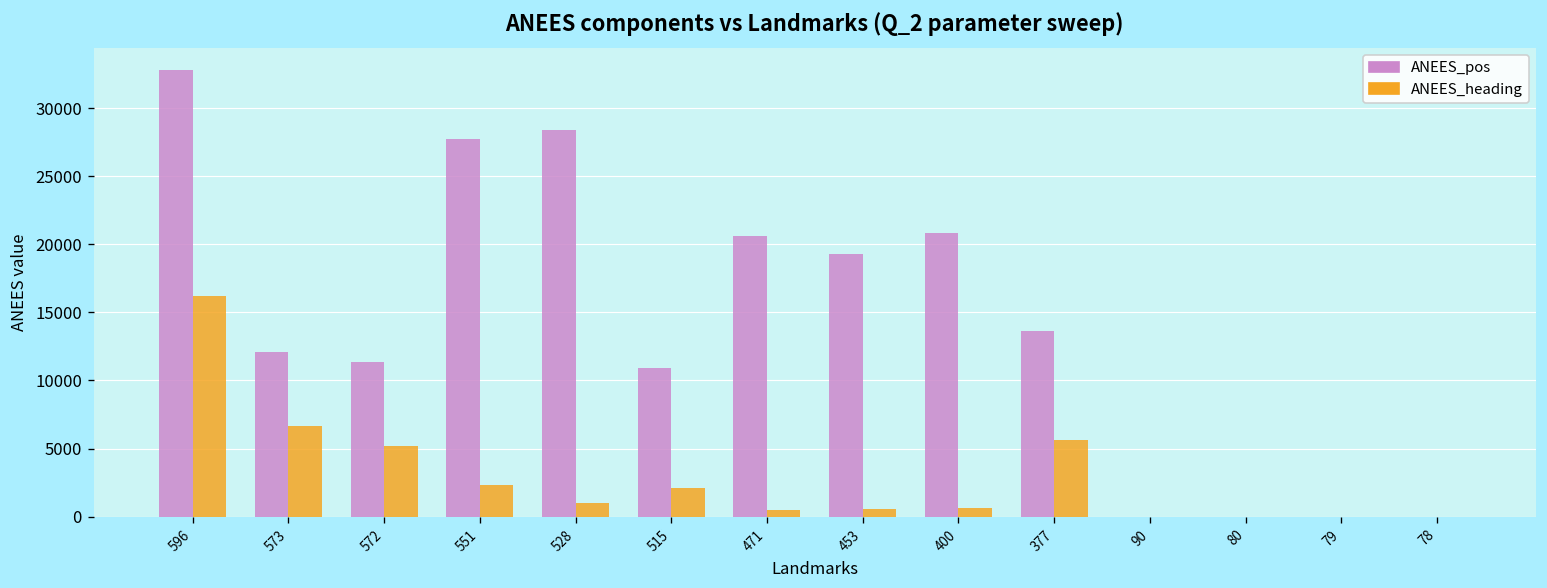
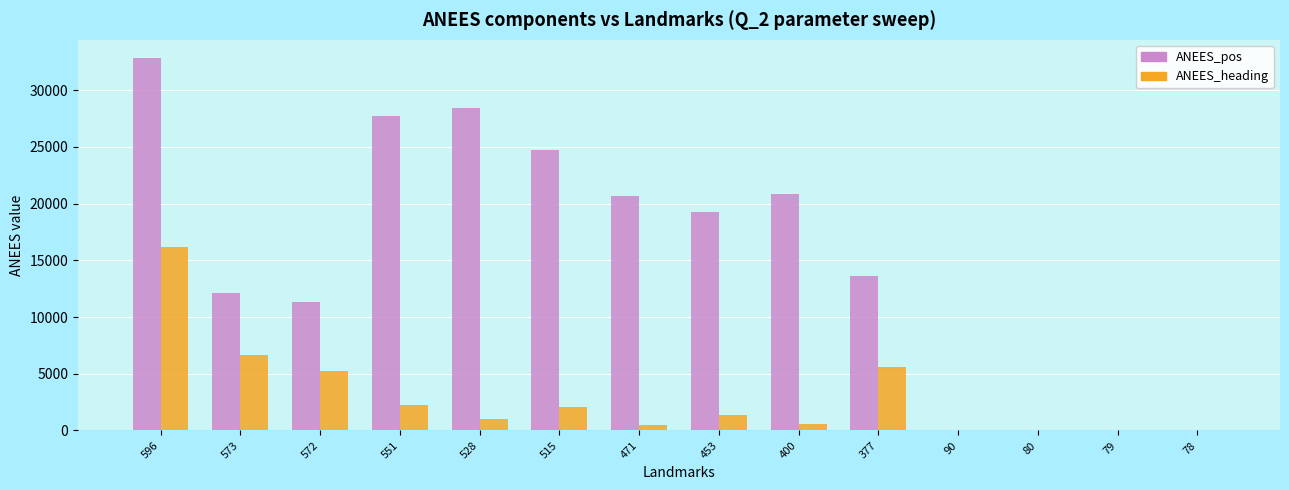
ANEES_pos, 515: 10900 -> 24700
ANEES_heading, 453: 500 -> 1400
